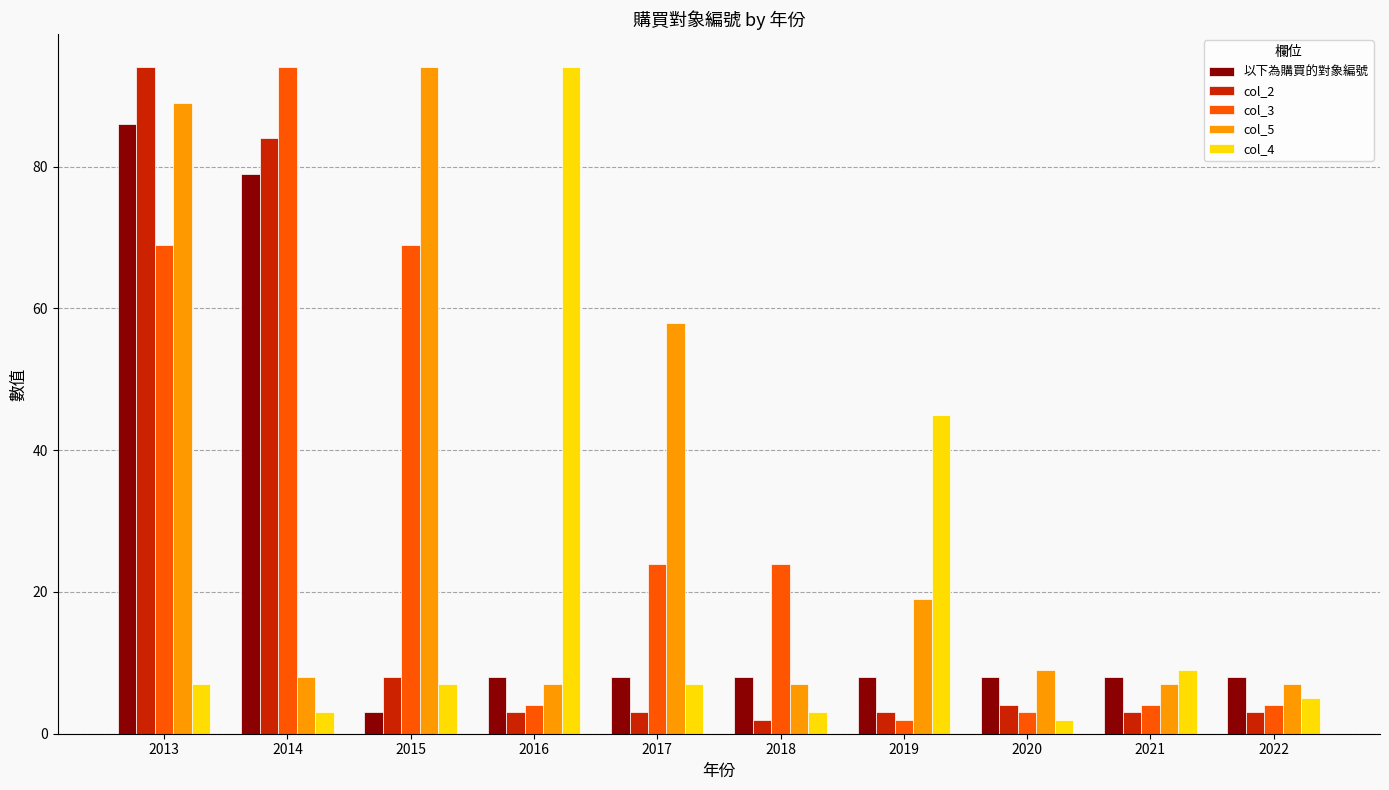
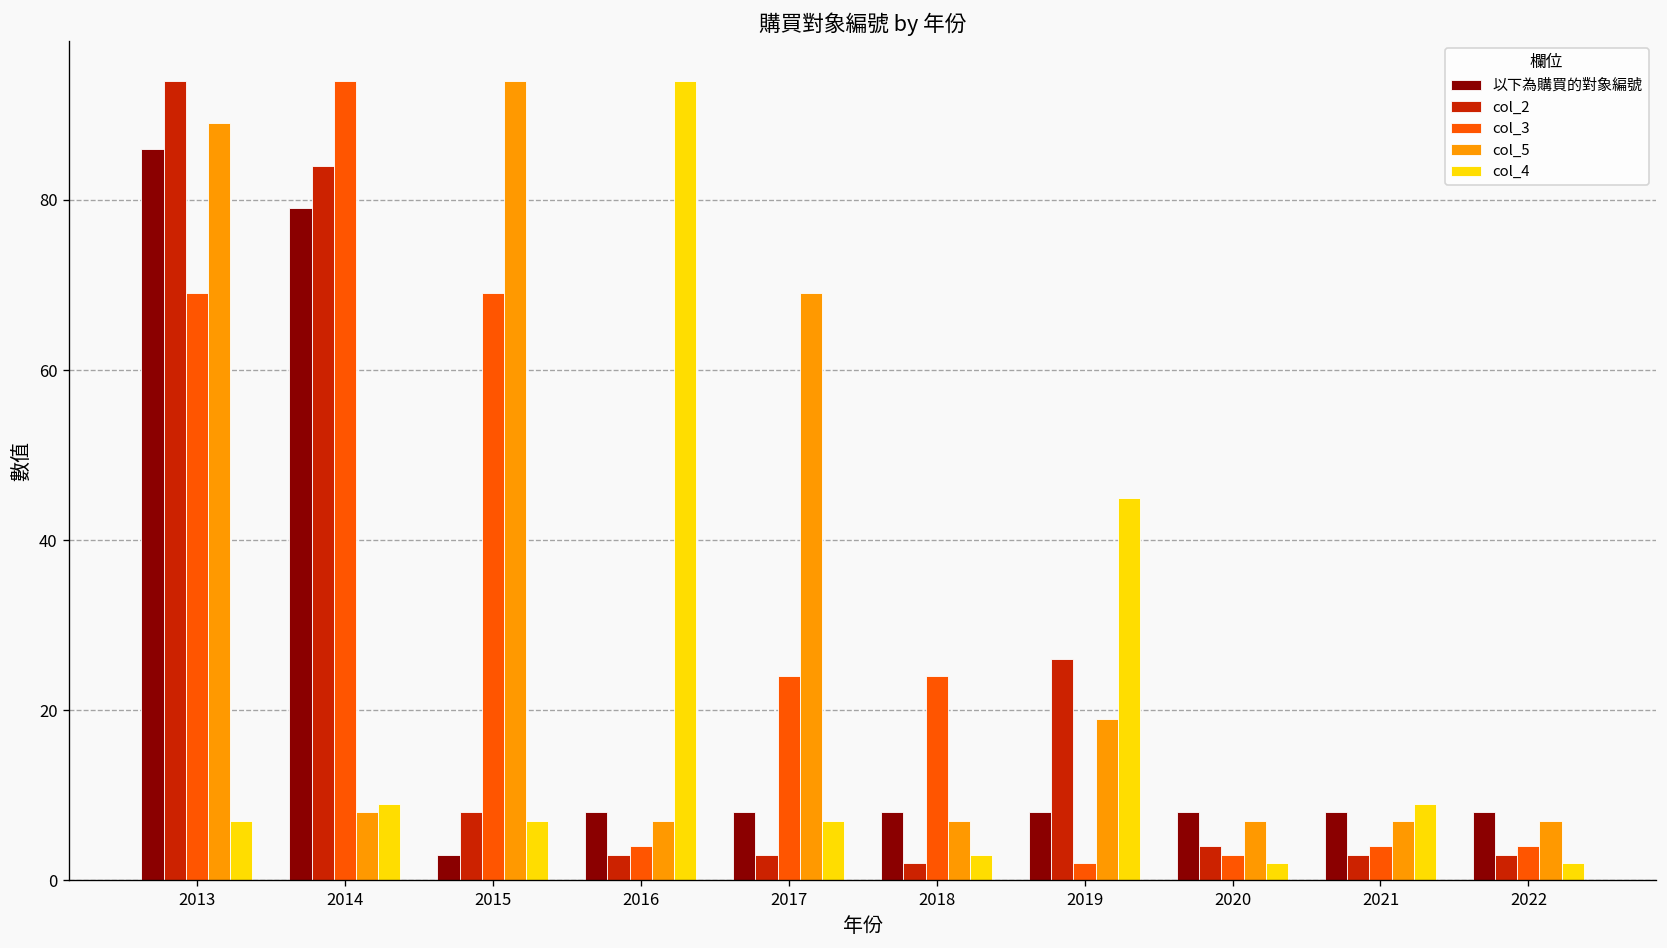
col_4, 2014: 3 -> 9
col_5, 2017: 58 -> 69
col_2, 2019: 3 -> 26
col_5, 2020: 9 -> 7
col_4, 2022: 5 -> 2
